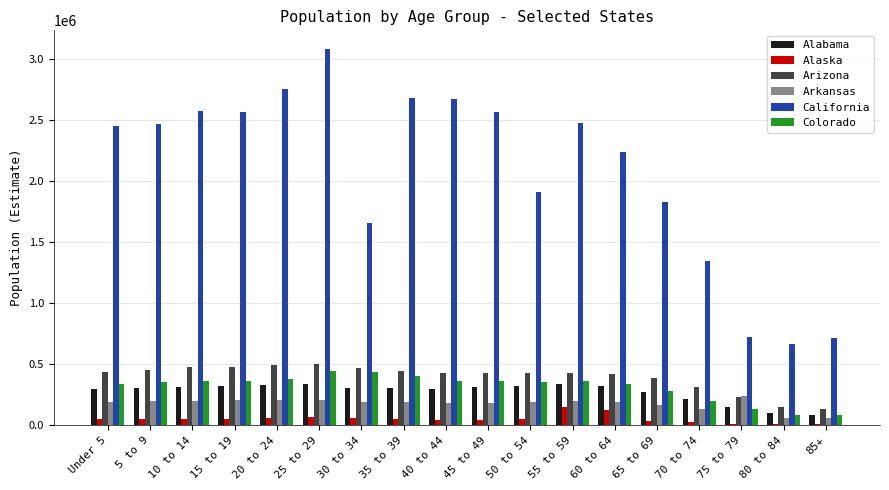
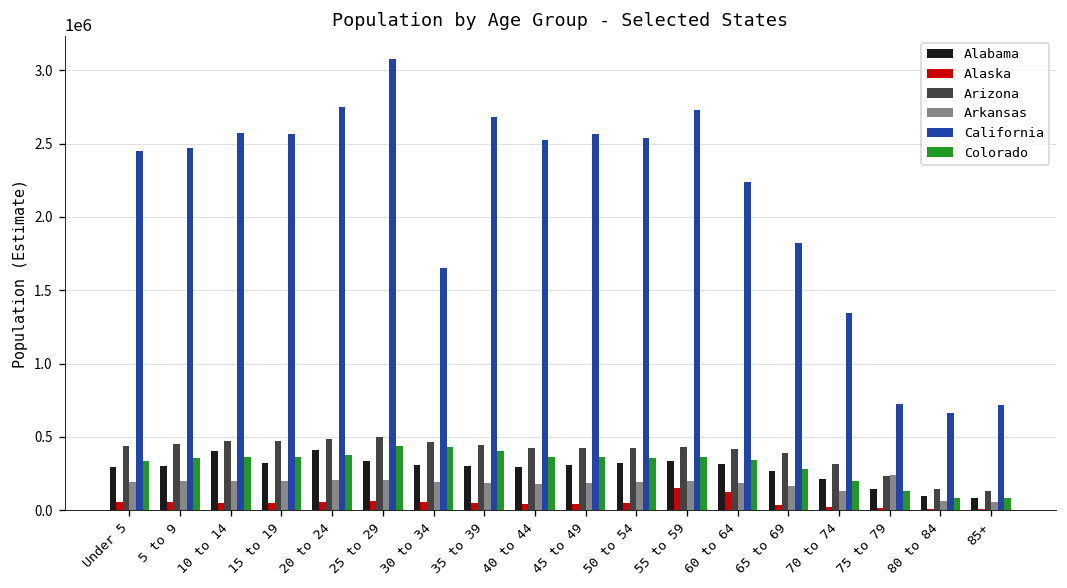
Alabama, 10 to 14: 310000 -> 400000
Alabama, 20 to 24: 330000 -> 410000
California, 40 to 44: 2670000 -> 2520000
California, 50 to 54: 1910000 -> 2540000
California, 55 to 59: 2470000 -> 2730000
